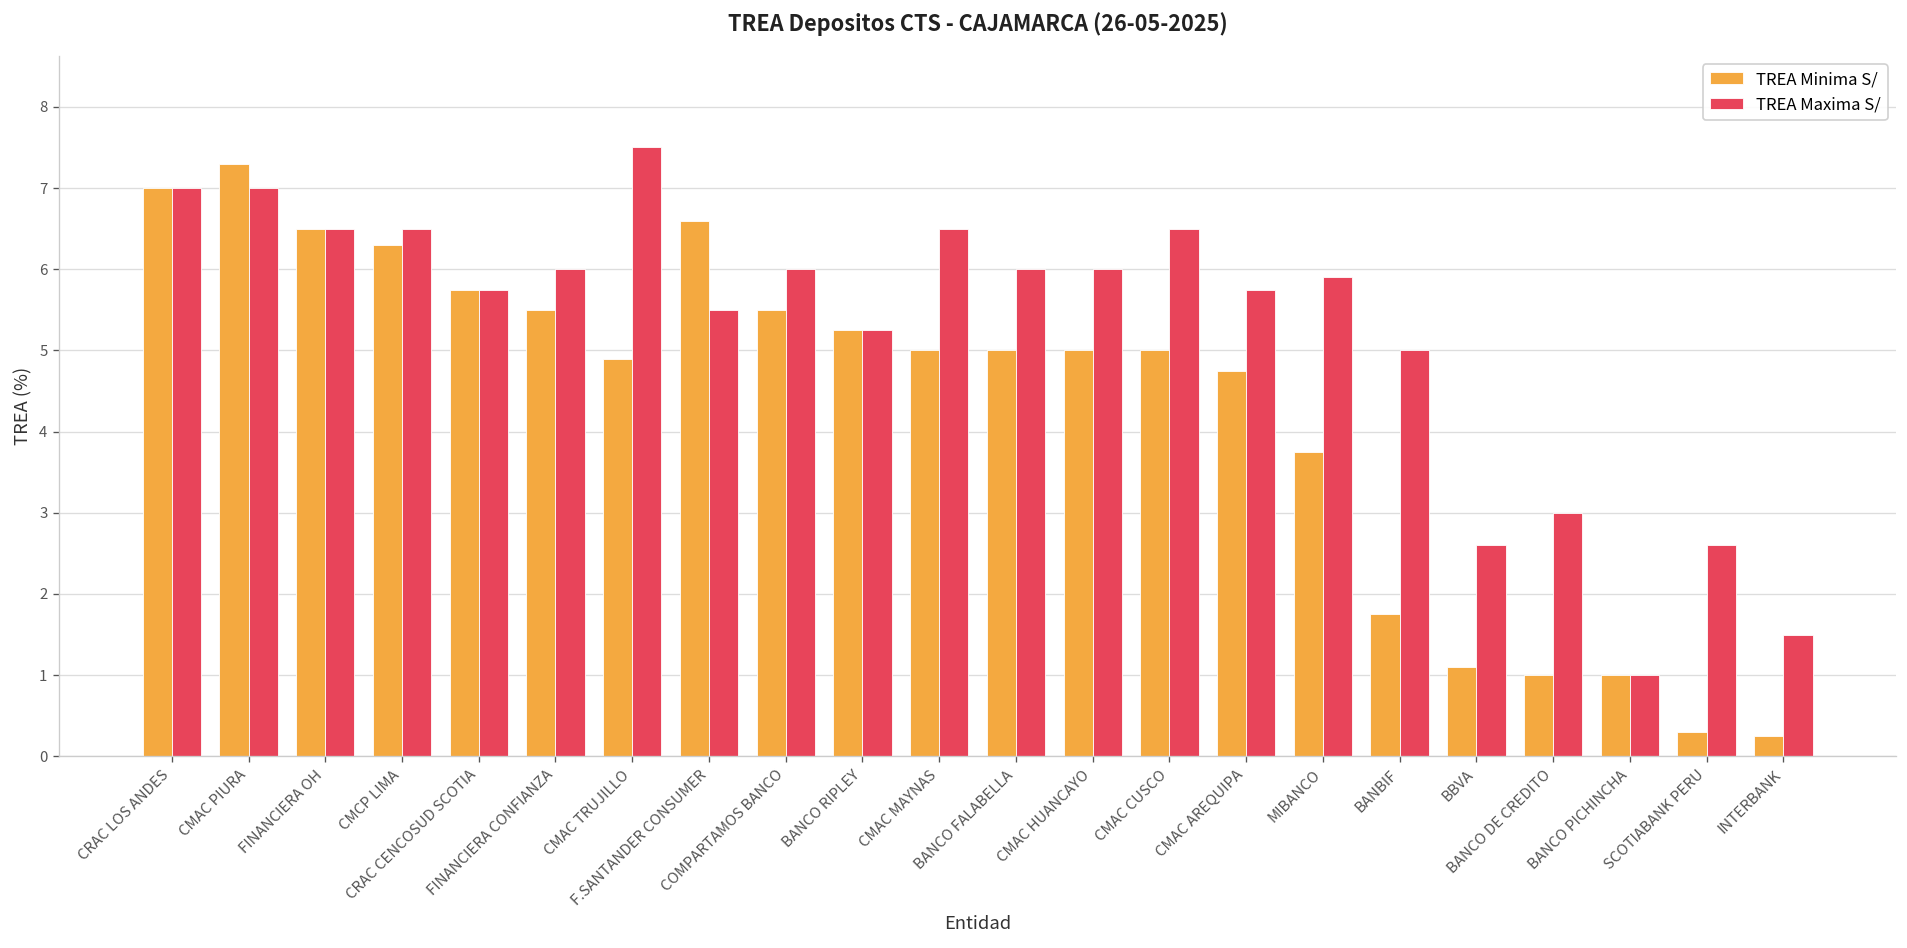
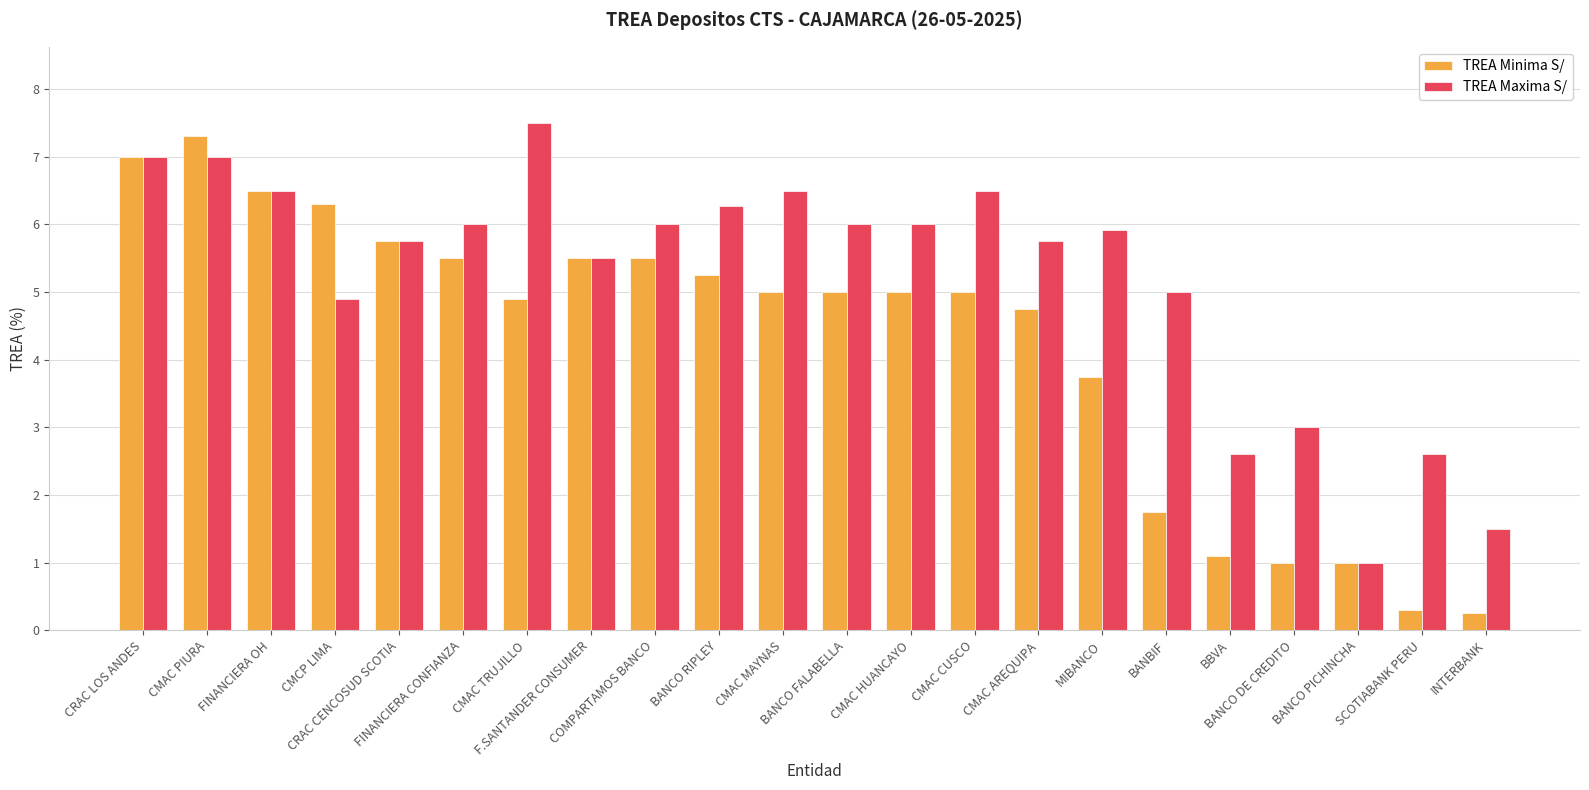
TREA Maxima S/, CMCP LIMA: 6.5 -> 4.9
TREA Minima S/, F.SANTANDER CONSUMER: 6.6 -> 5.5
TREA Maxima S/, BANCO RIPLEY: 5.3 -> 6.3
